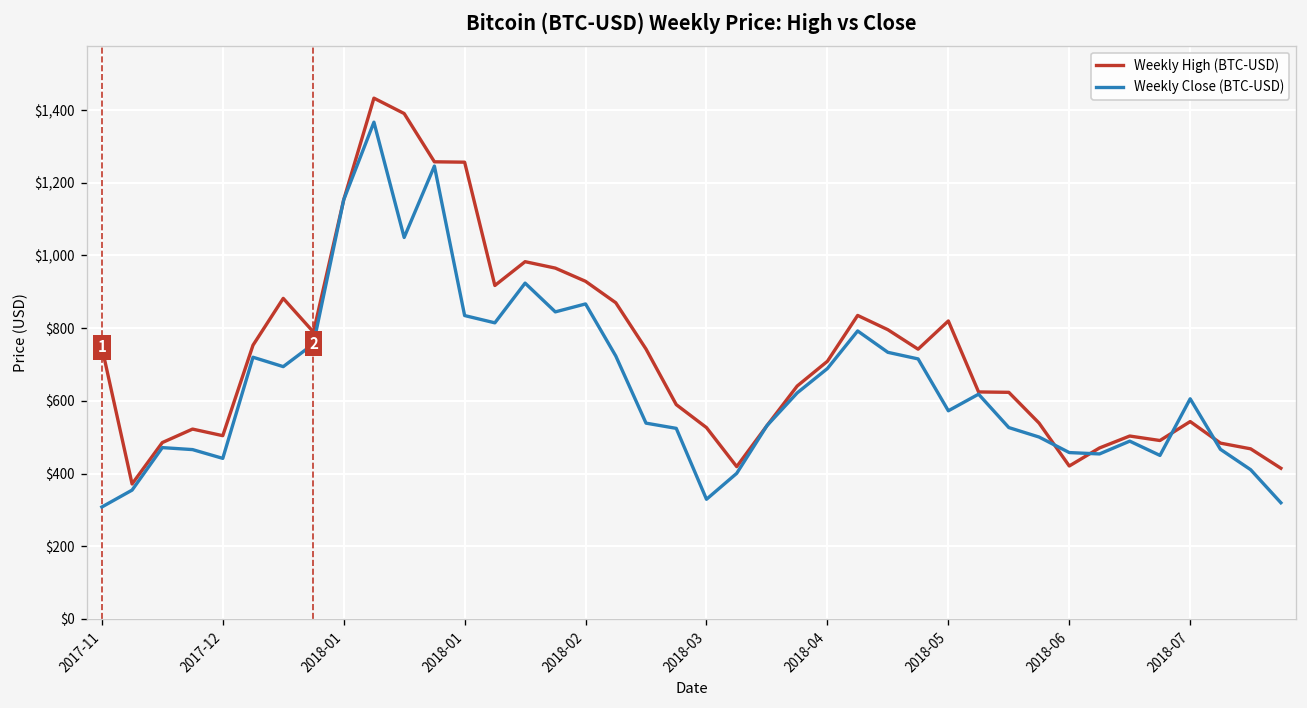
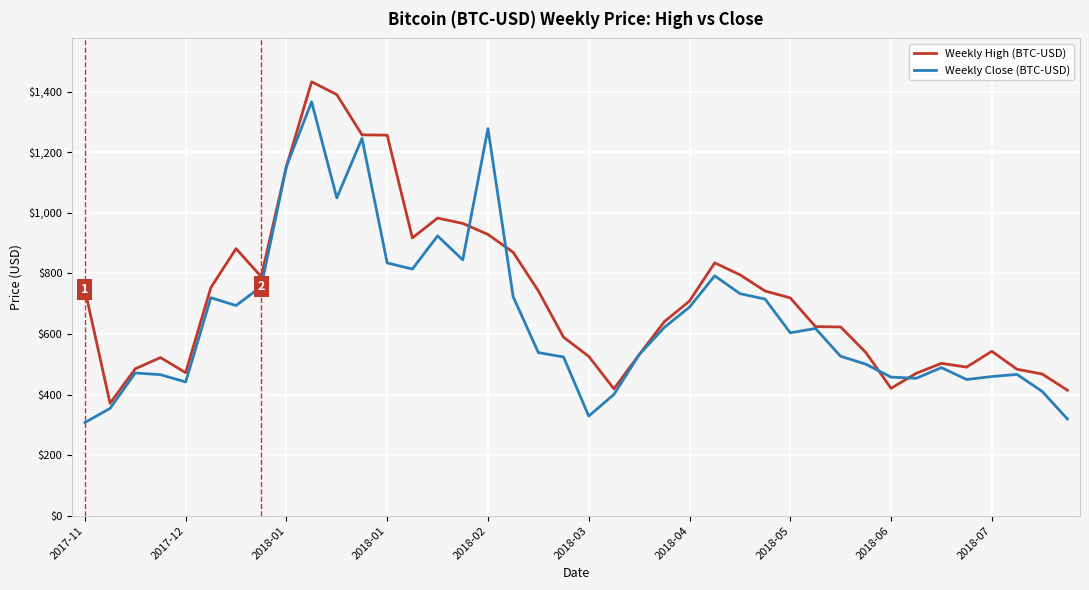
Weekly High (BTC-USD), 2017-12: $500 -> $470
Weekly Close (BTC-USD), 2018-02: $870 -> $1,280
Weekly High (BTC-USD), 2018-05: $820 -> $720
Weekly Close (BTC-USD), 2018-05: $570 -> $600
Weekly Close (BTC-USD), 2018-07: $610 -> $460
